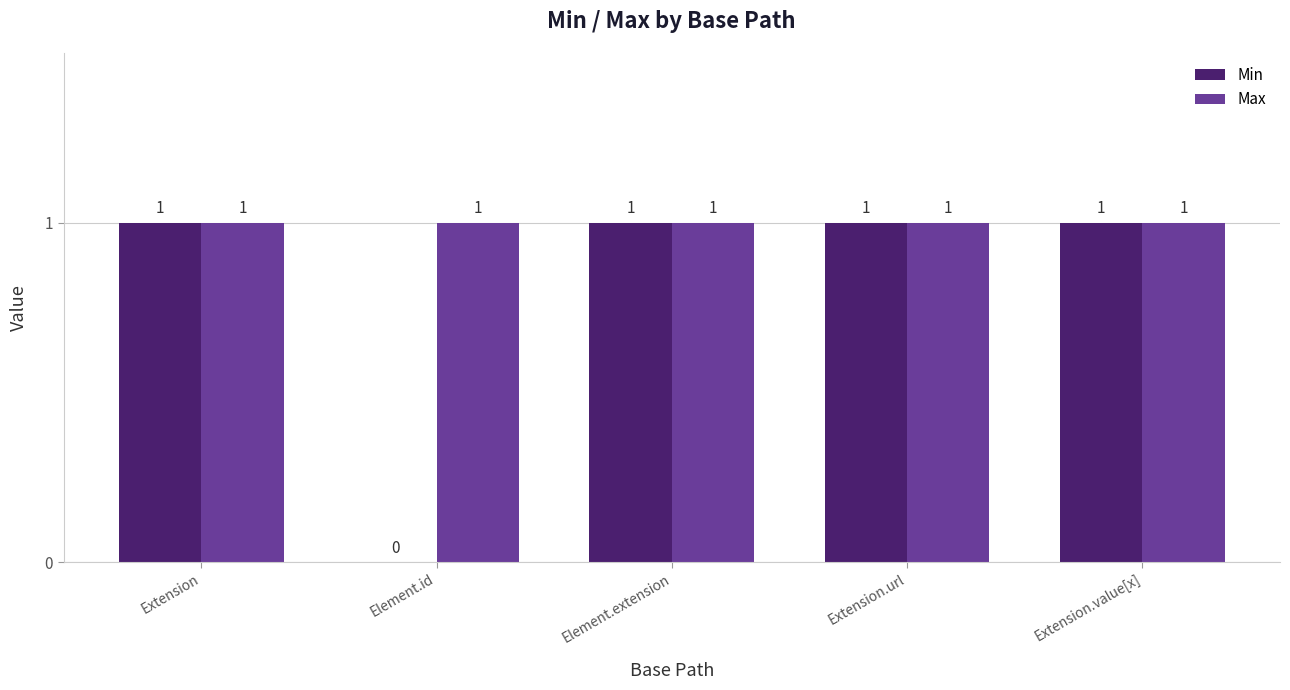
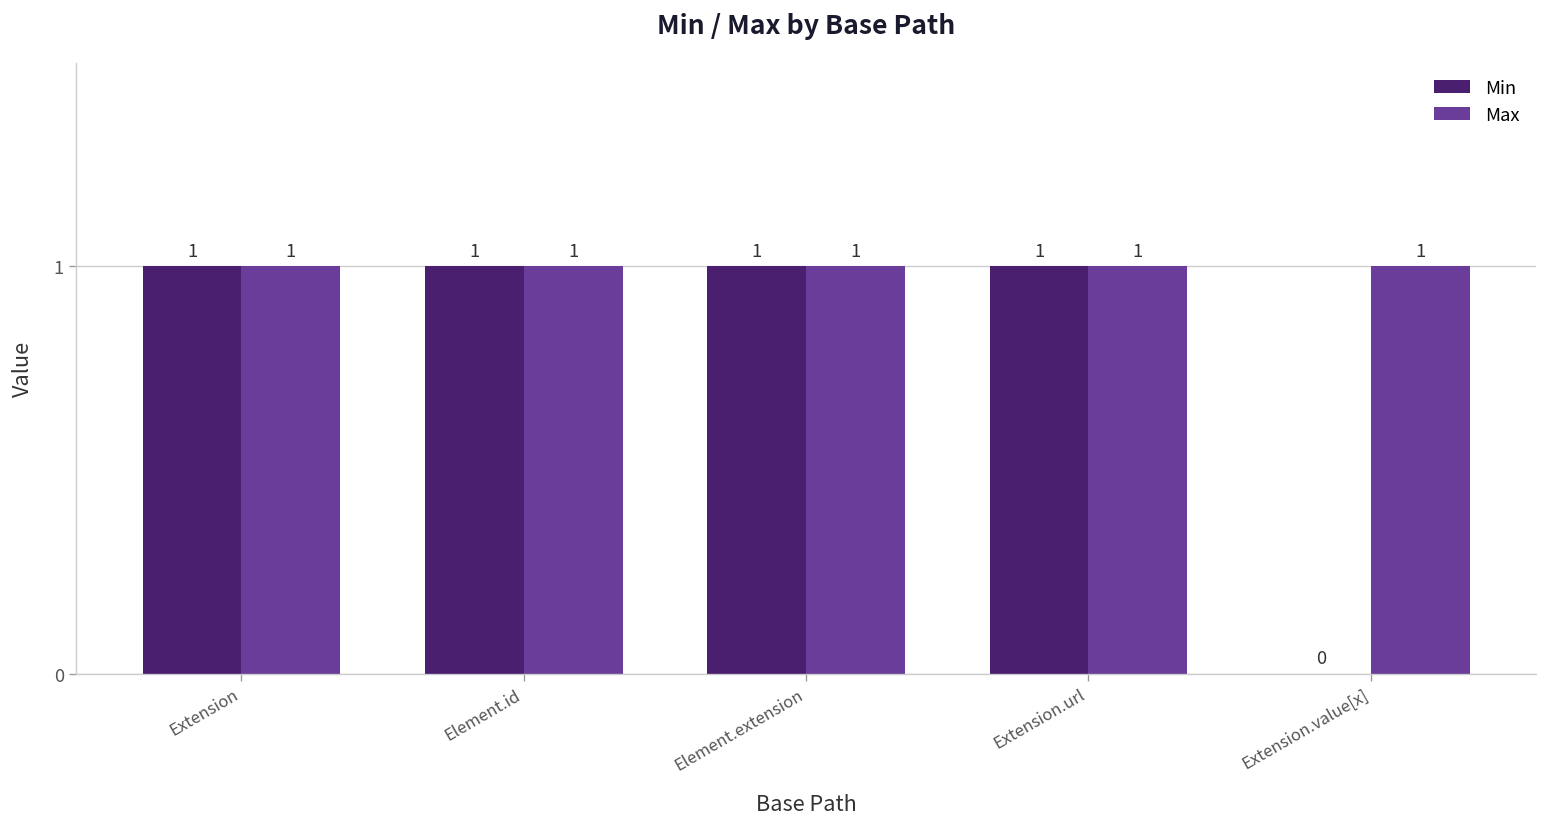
Min, Element.id: 0 -> 1
Min, Extension.value[x]: 1 -> 0
